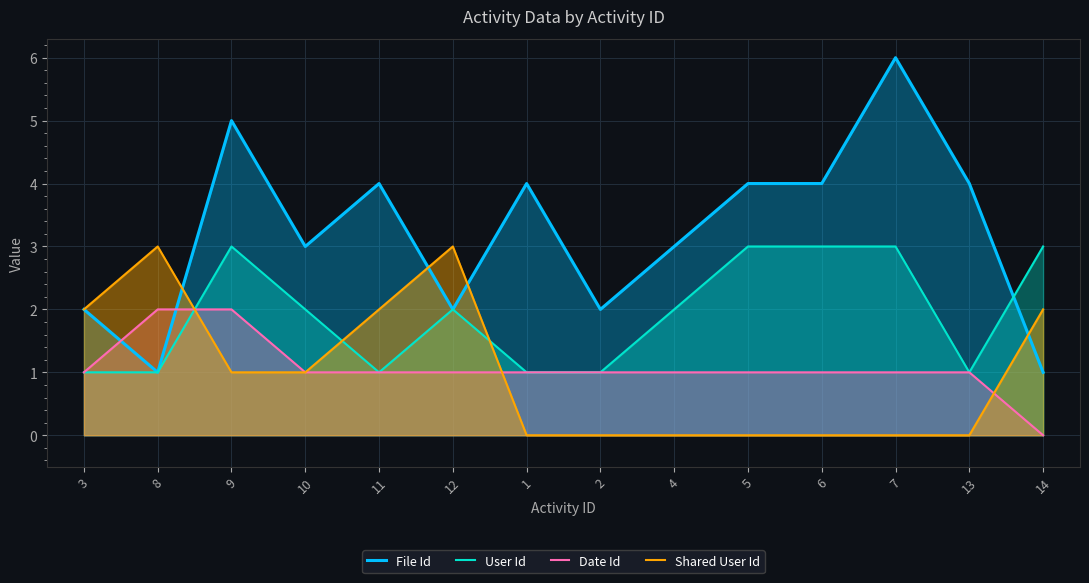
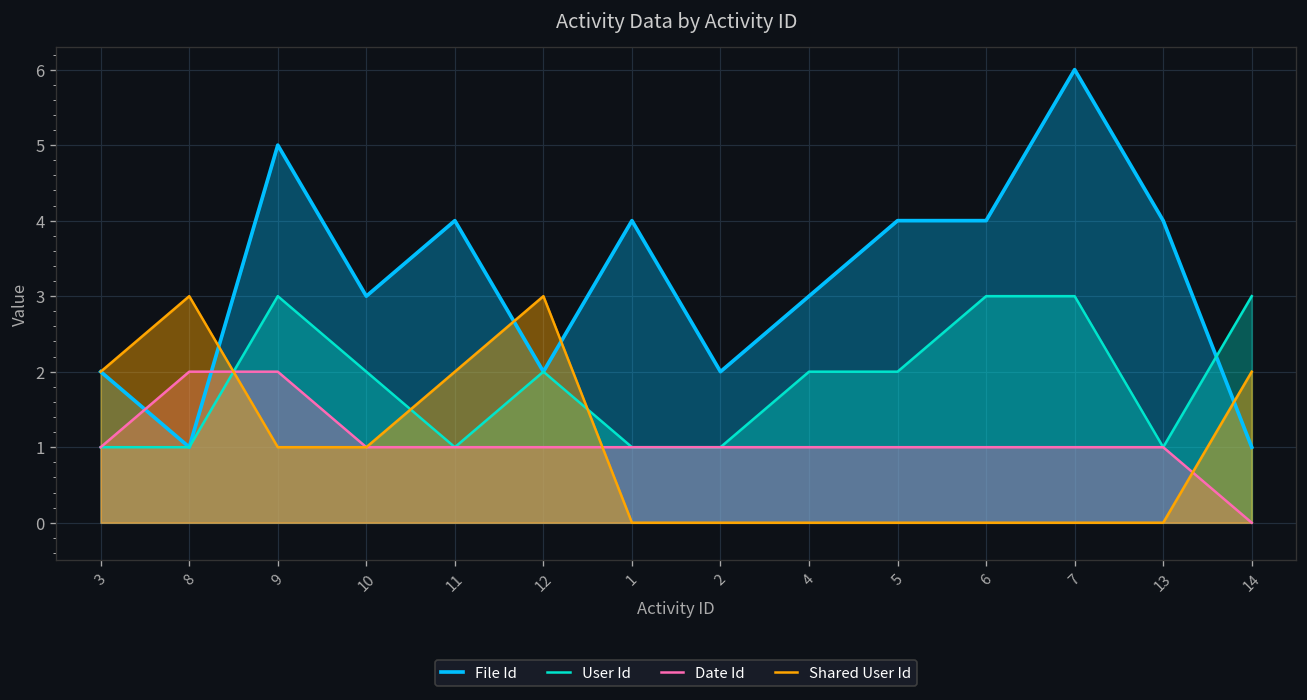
User Id, 5: 3 -> 2
